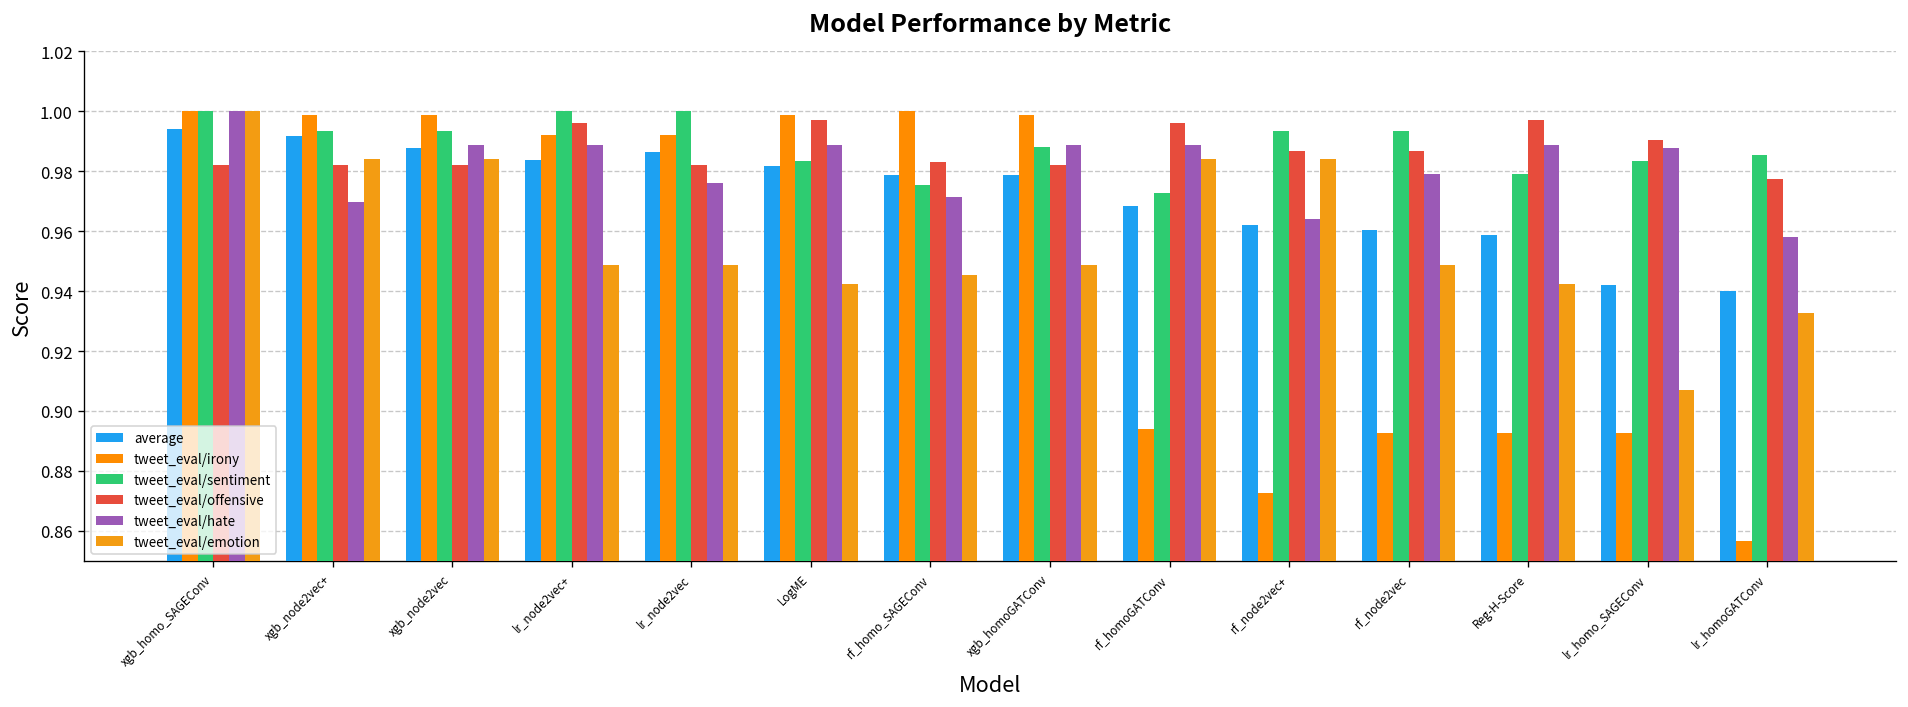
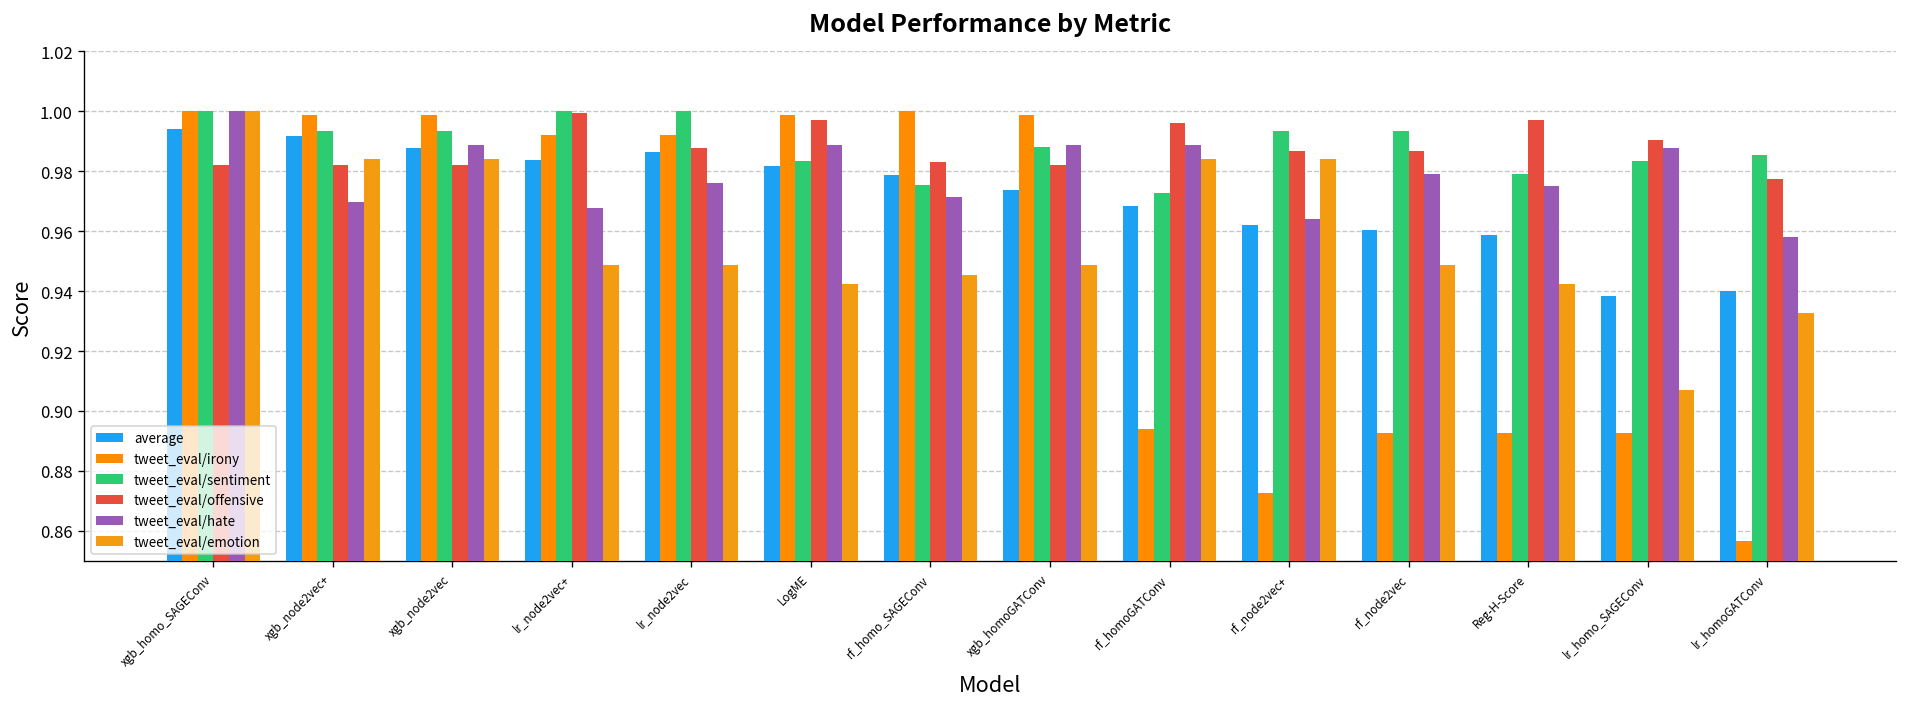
tweet_eval/offensive, lr_node2vec+: 0.996 -> 0.999
tweet_eval/hate, lr_node2vec+: 0.989 -> 0.968
tweet_eval/offensive, lr_node2vec: 0.982 -> 0.988
average, xgb_homoGATConv: 0.979 -> 0.974
tweet_eval/hate, Reg-H-Score: 0.989 -> 0.975
average, lr_homo_SAGEConv: 0.942 -> 0.938
